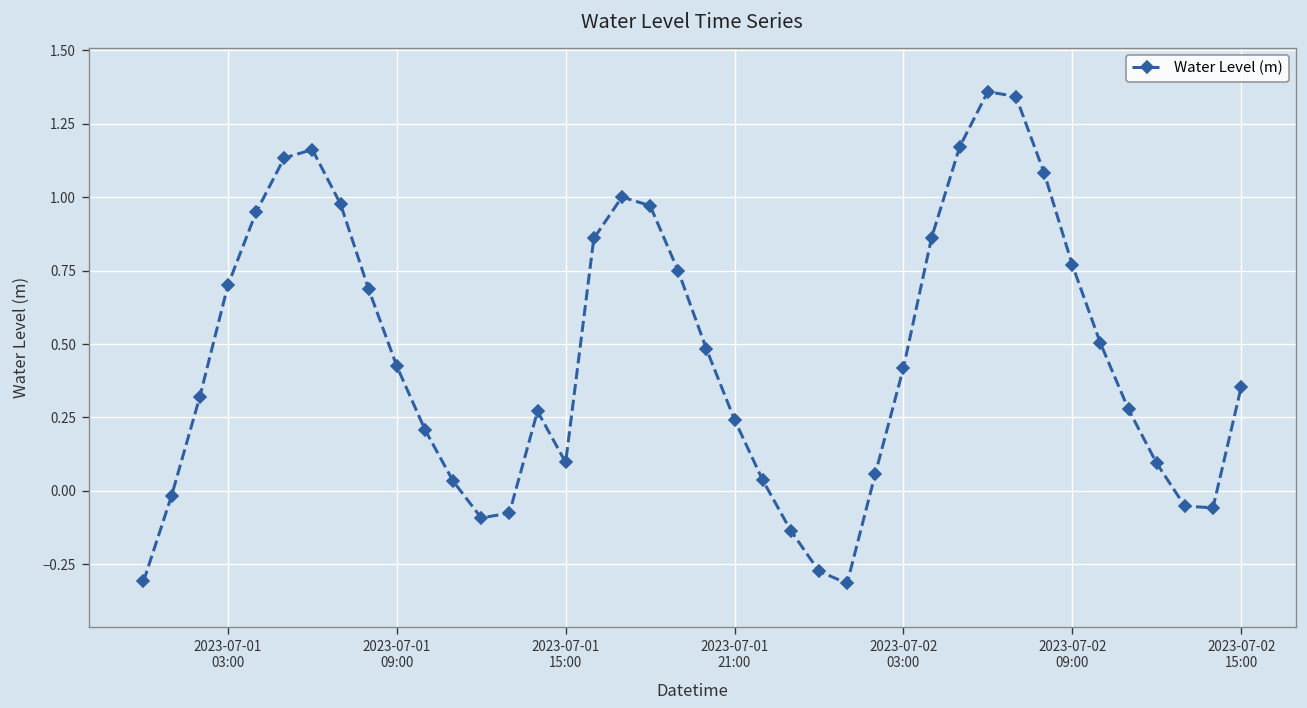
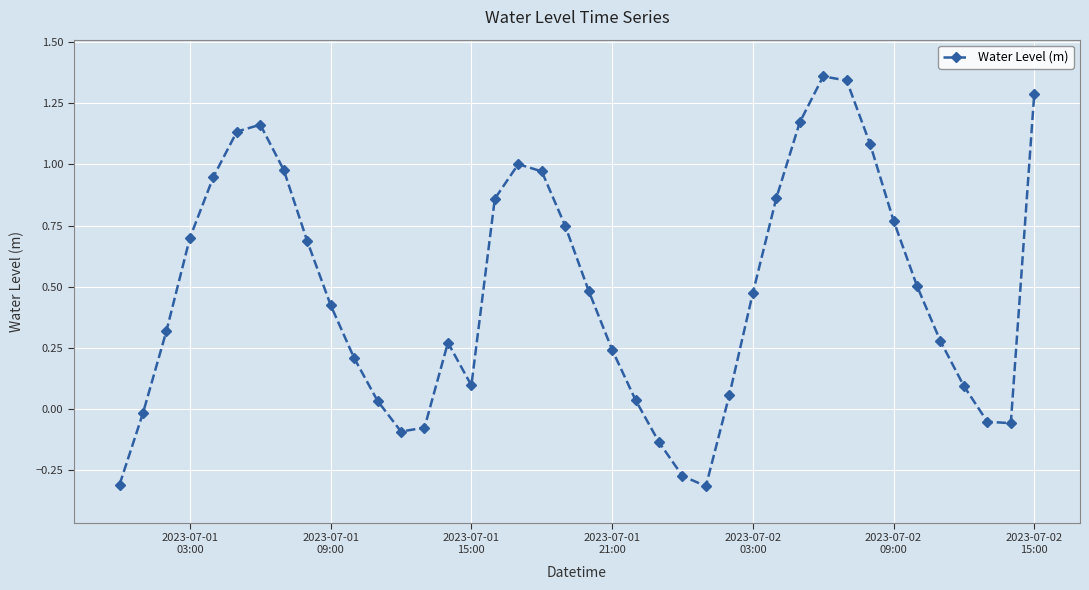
2023-07-02 03:00: 0.42 -> 0.47
2023-07-02 15:00: 0.35 -> 1.29
